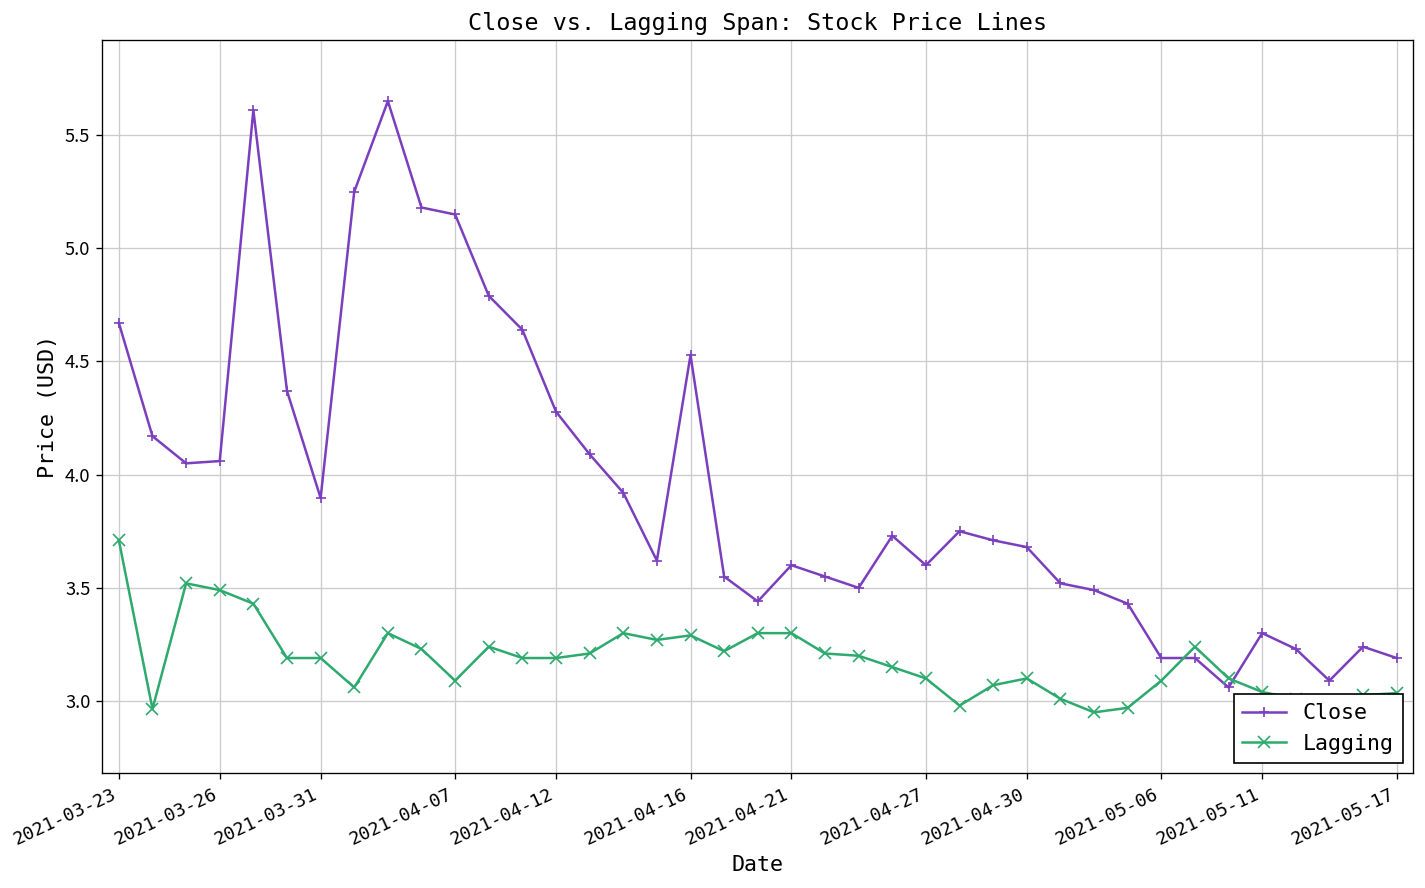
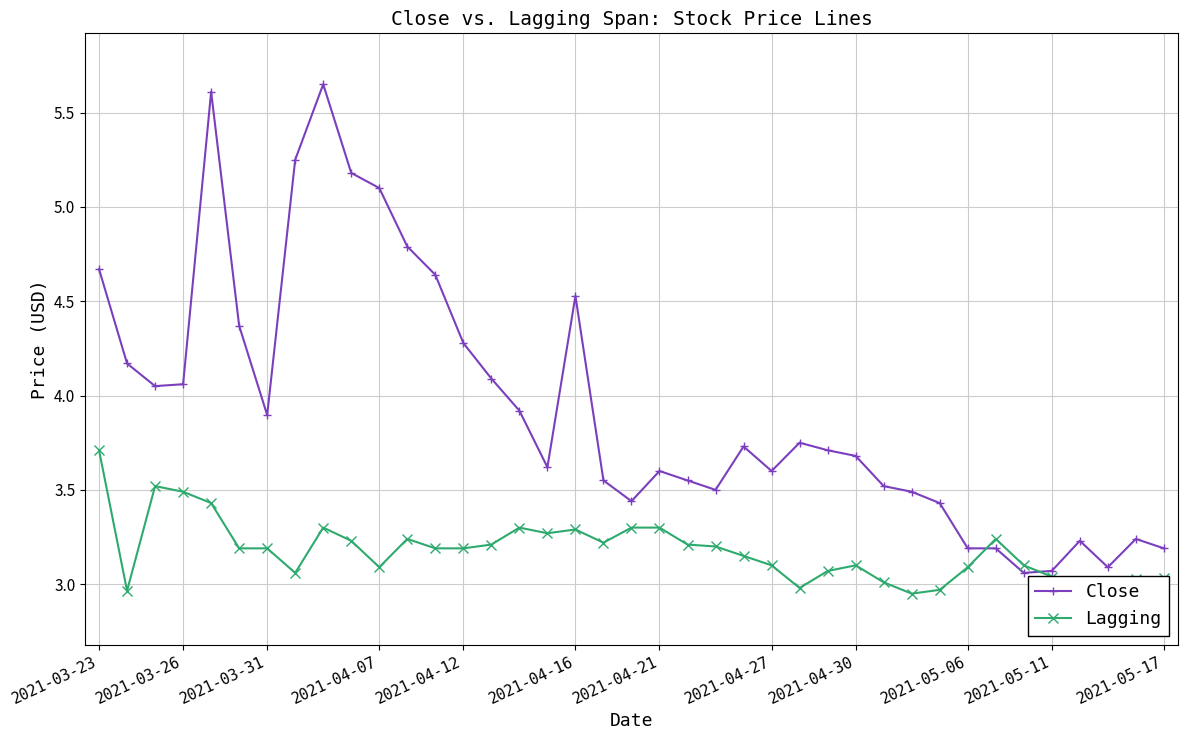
Close, 2021-04-07: 5.15 -> 5.10
Close, 2021-05-11: 3.30 -> 3.07
